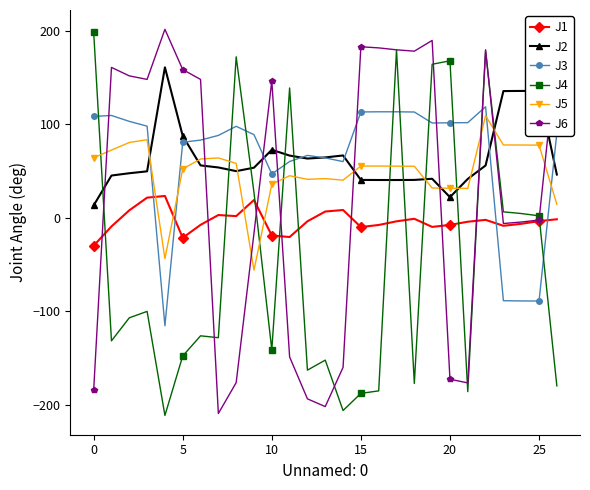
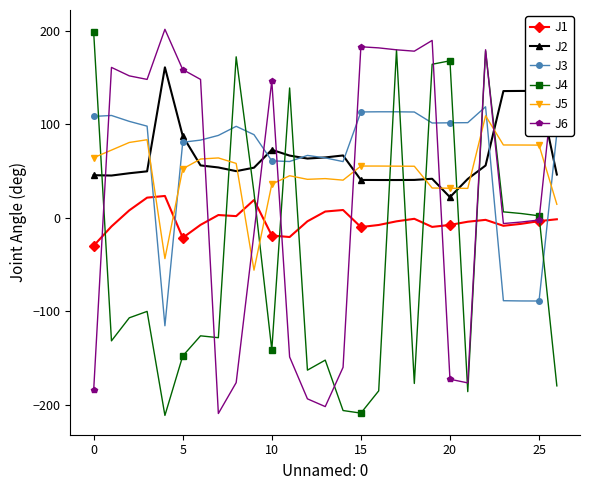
J2, 0: 10 -> 50
J3, 10: 50 -> 60
J4, 15: -190 -> -210
